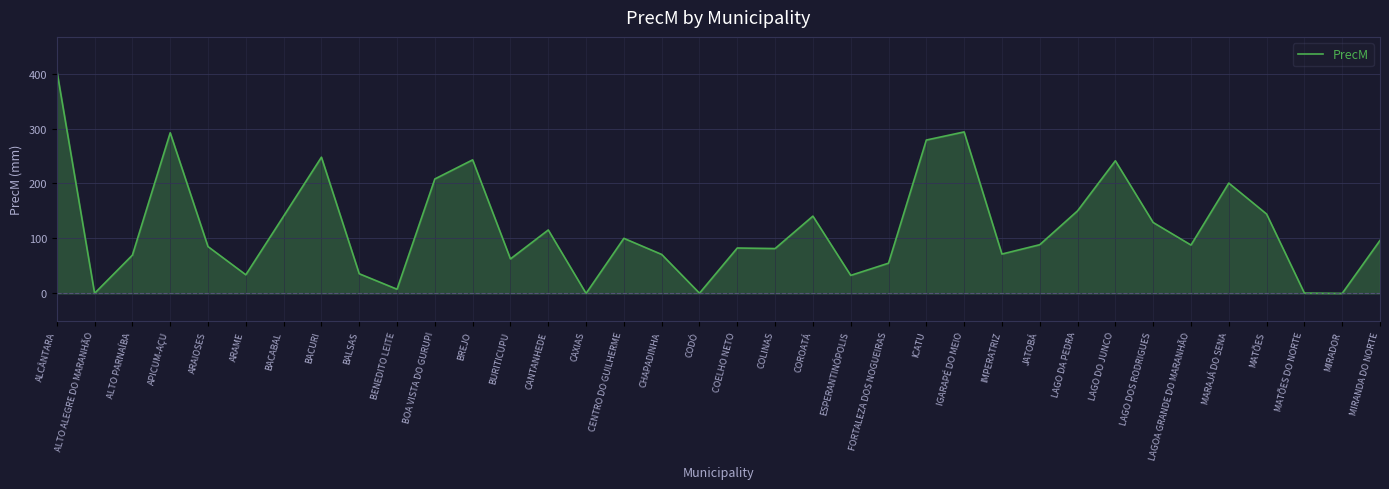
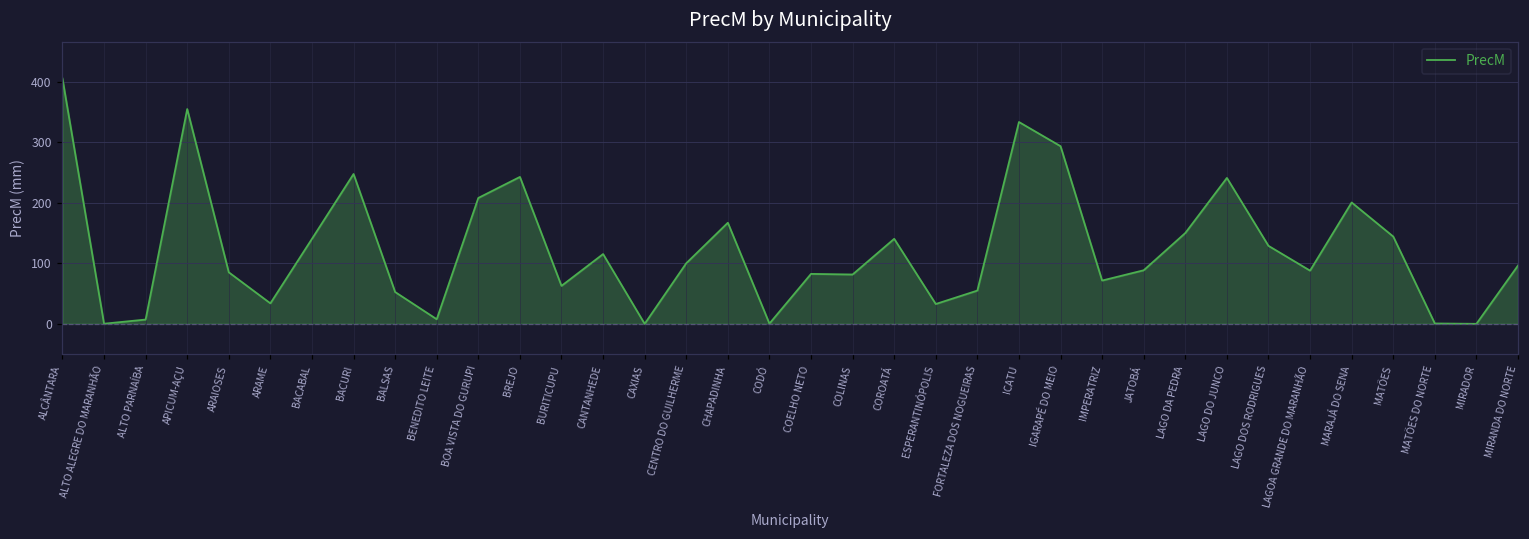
ALTO PARNAÍBA: 70 -> 10
APICUM-AÇU: 290 -> 360
BALSAS: 40 -> 50
CHAPADINHA: 70 -> 170
ICATU: 280 -> 330
